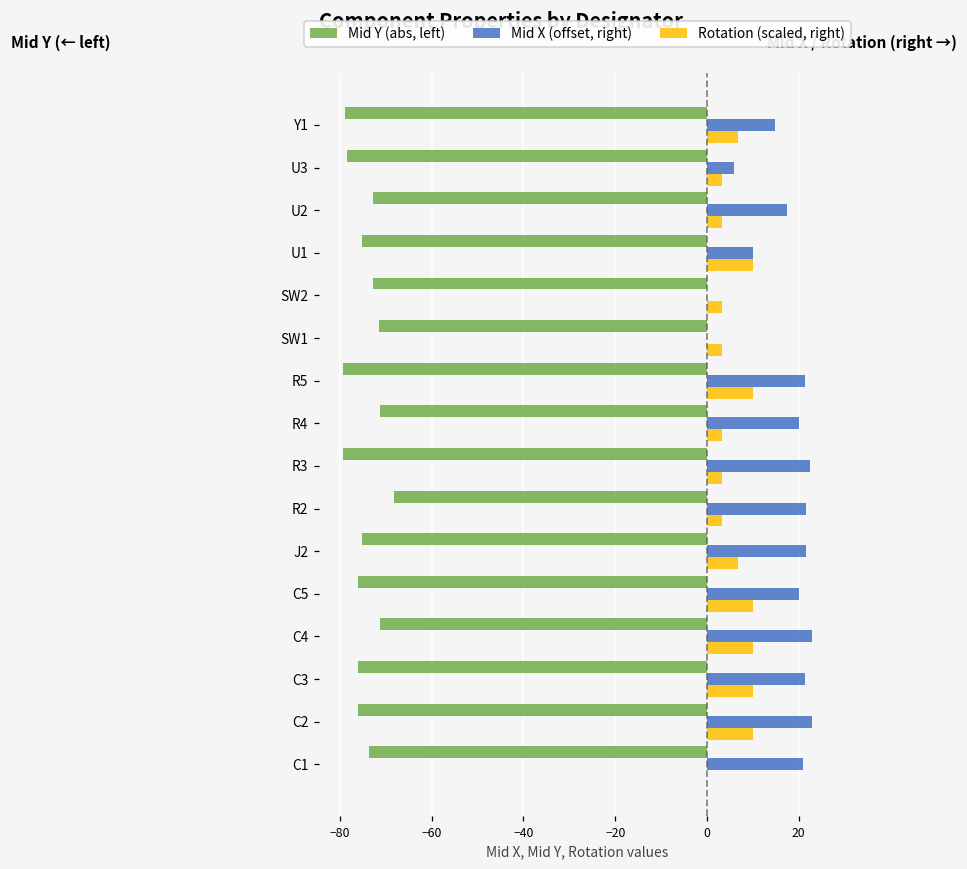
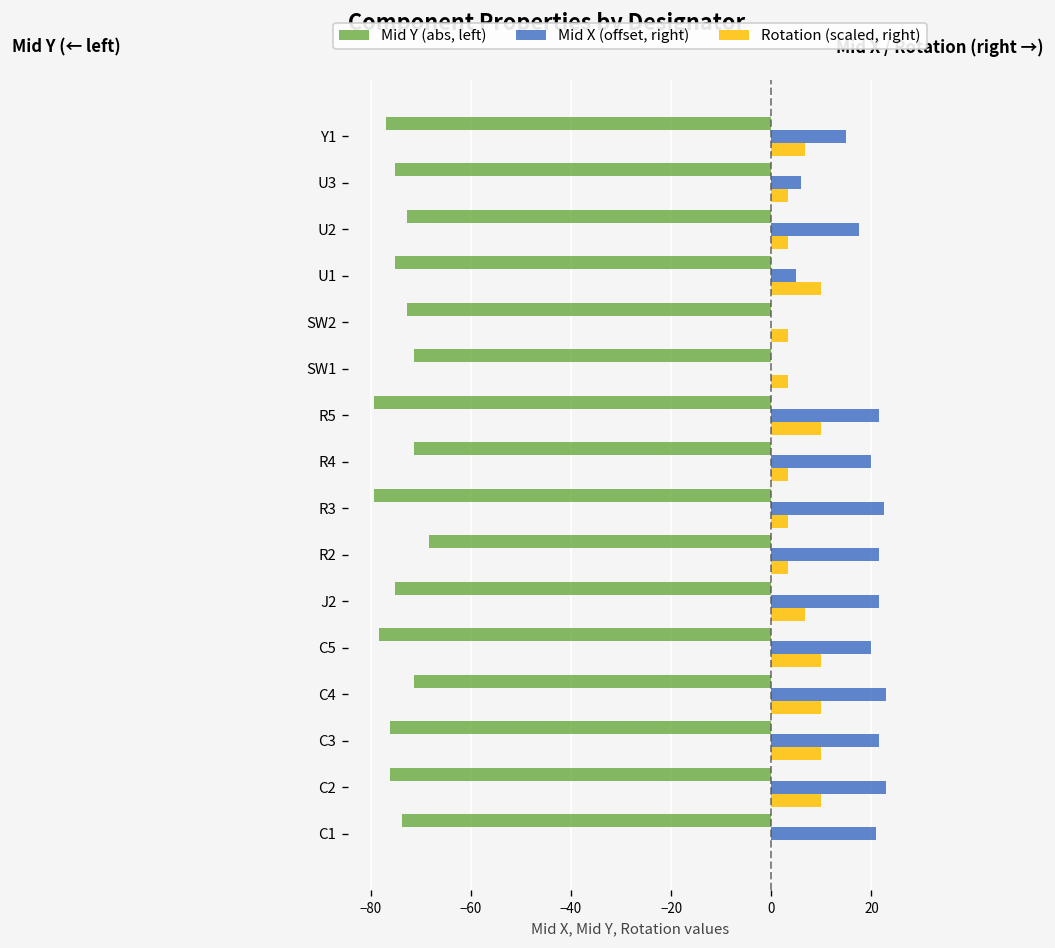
Mid Y (abs, left), Y1: -79 -> -77
Mid Y (abs, left), U3: -78 -> -75
Mid X (offset, right), U1: 10 -> 5
Mid Y (abs, left), C5: -76 -> -78
